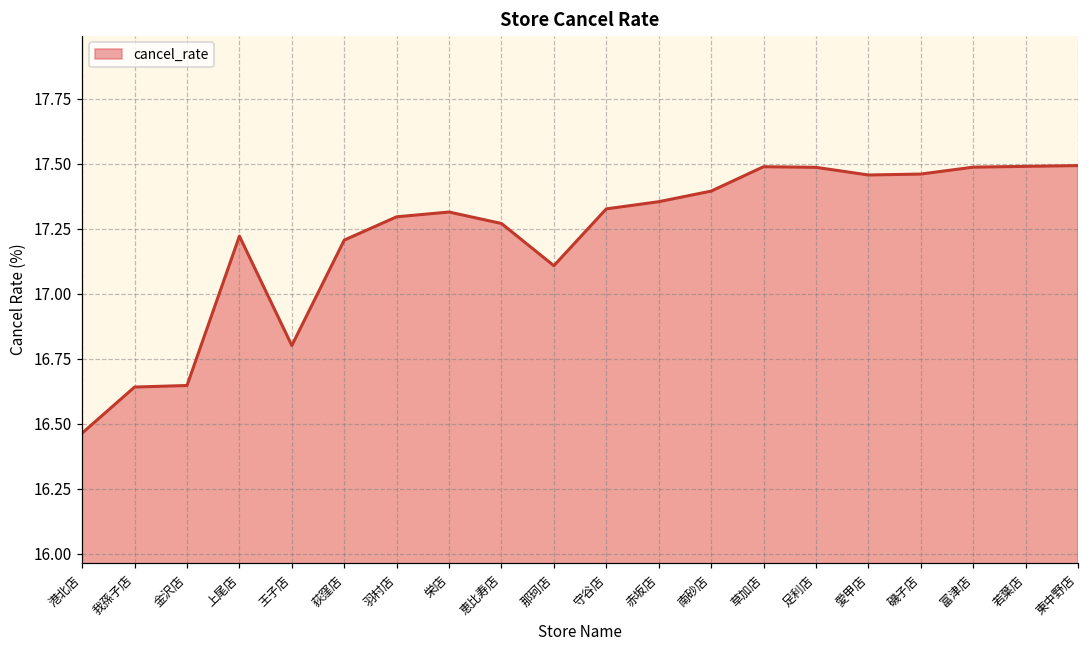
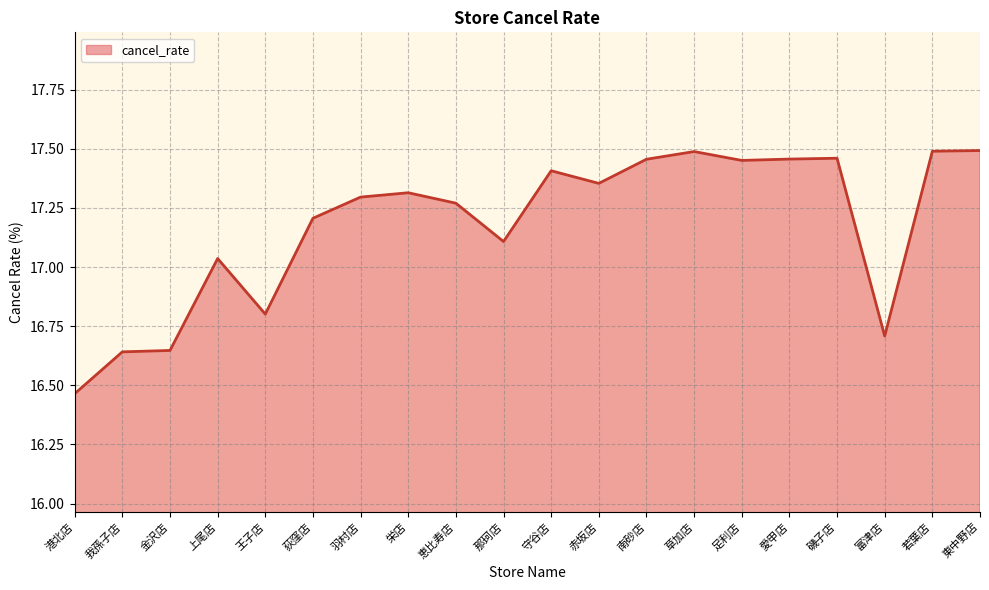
上尾店: 17.22 -> 17.04
守谷店: 17.33 -> 17.41
南砂店: 17.39 -> 17.46
足利店: 17.49 -> 17.45
富津店: 17.49 -> 16.71
